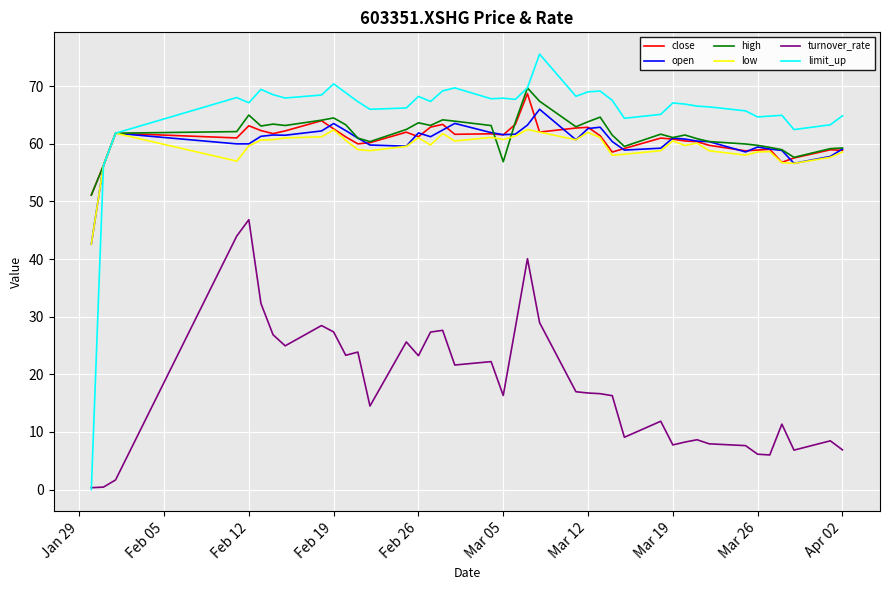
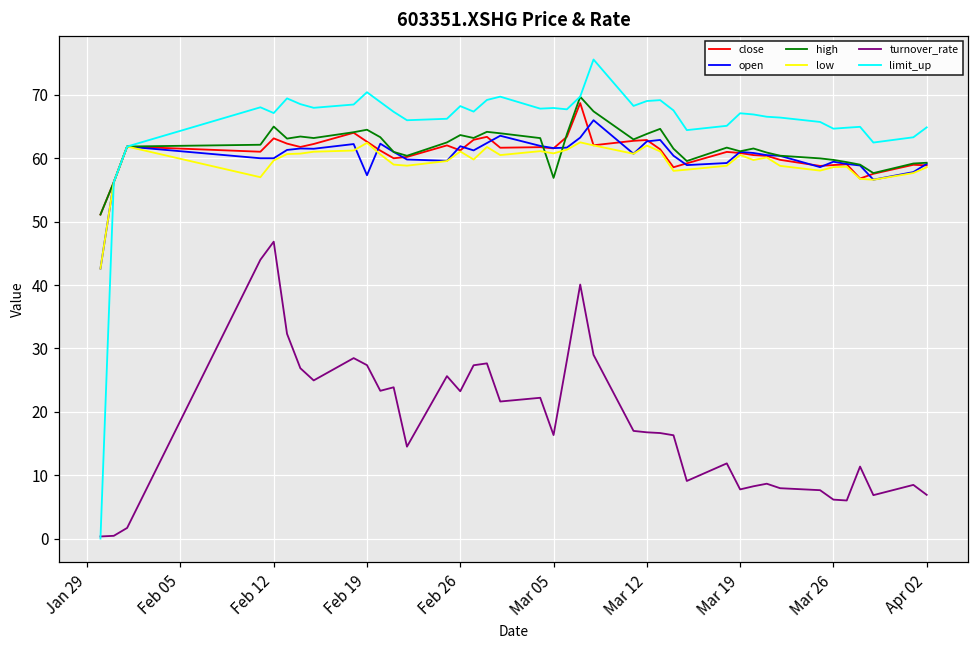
open, Feb 19: 64 -> 57
